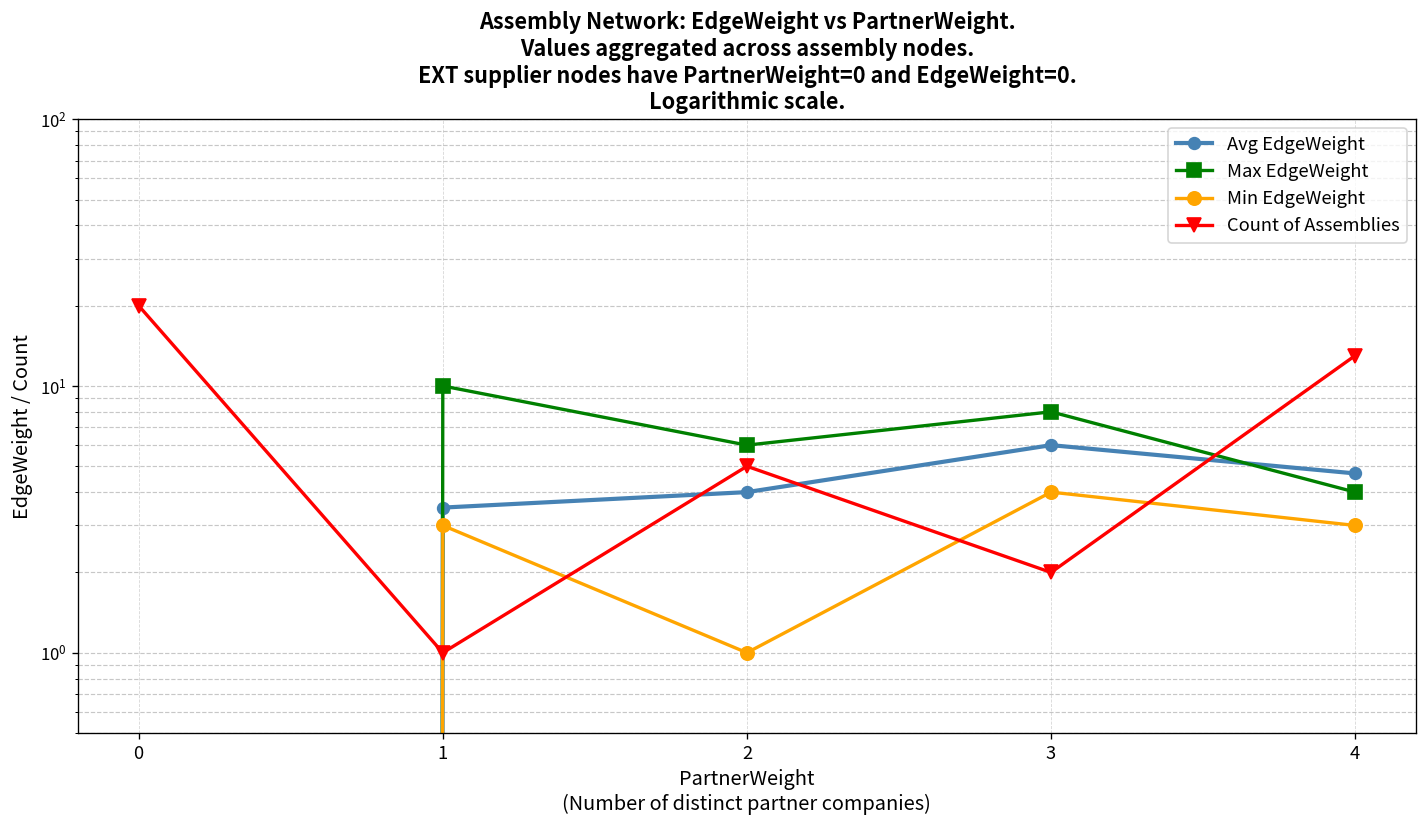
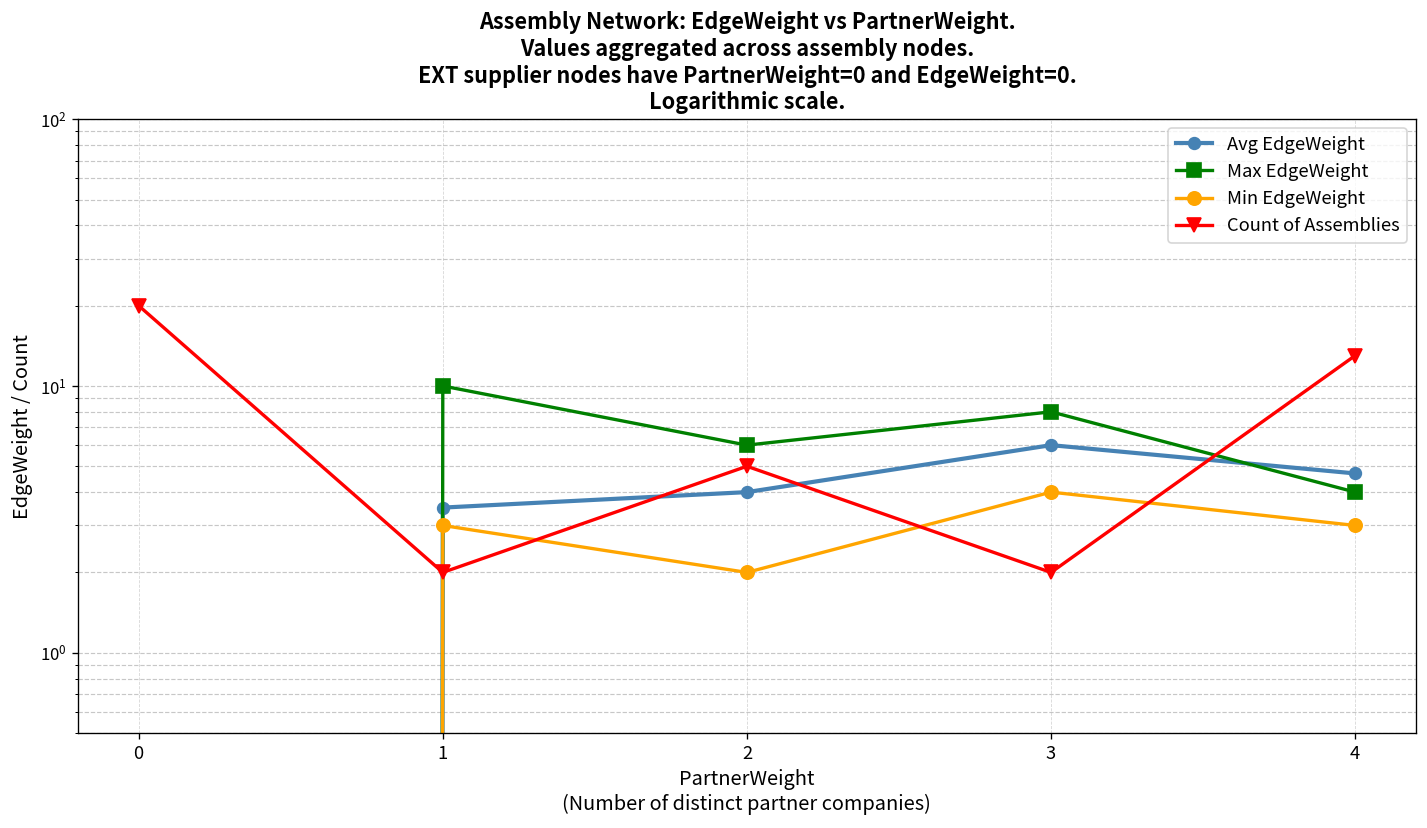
Count of Assemblies, 1: 1 -> 2
Min EdgeWeight, 2: 1 -> 2
